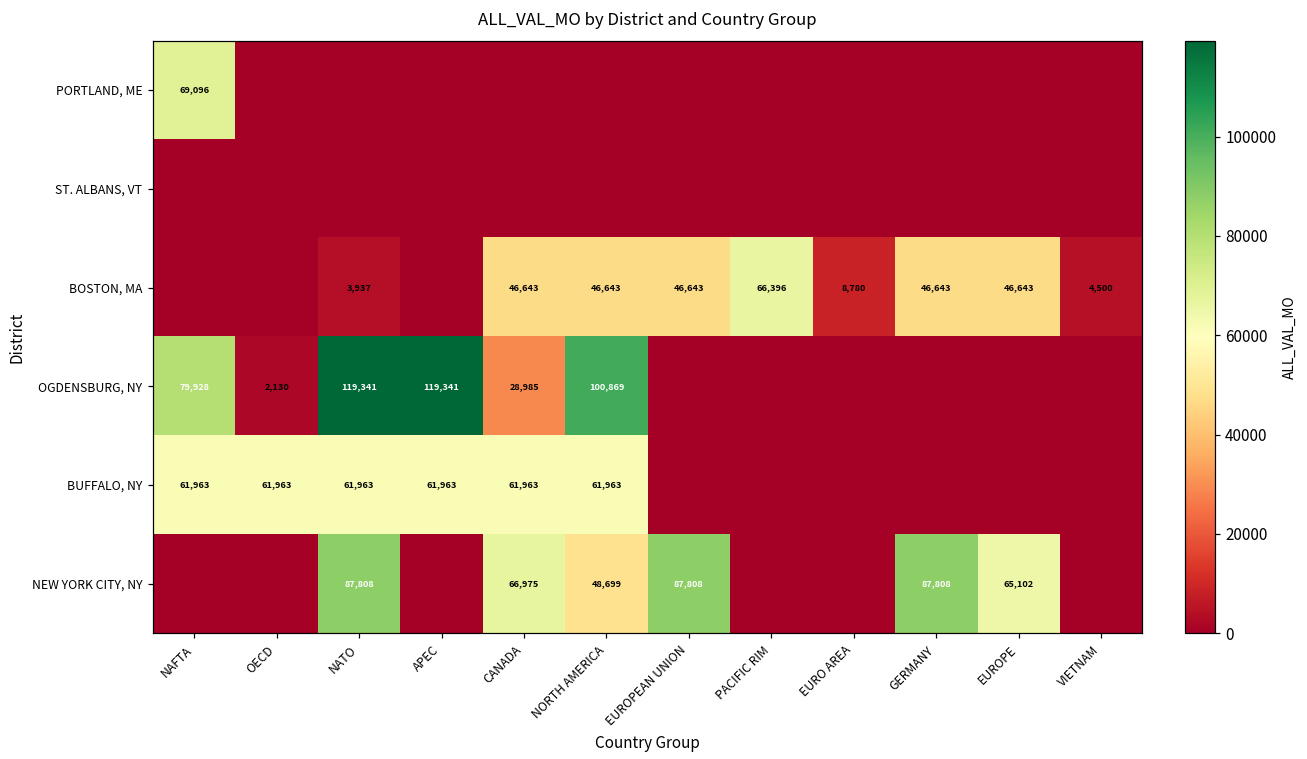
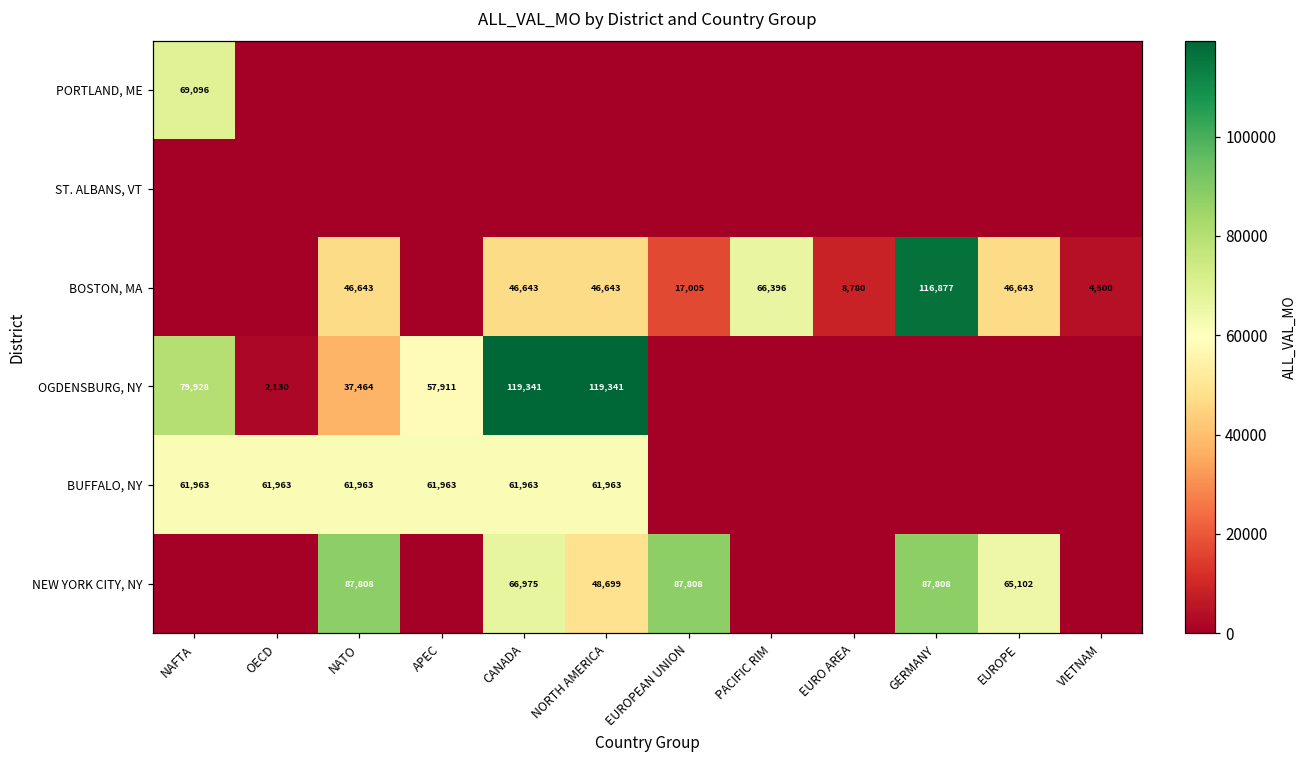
BOSTON, MA, NATO: 3,937 -> 46,643
BOSTON, MA, EUROPEAN UNION: 46,643 -> 17,005
BOSTON, MA, GERMANY: 46,643 -> 116,877
OGDENSBURG, NY, NATO: 119,341 -> 37,464
OGDENSBURG, NY, APEC: 119,341 -> 57,911
OGDENSBURG, NY, CANADA: 28,985 -> 119,341
OGDENSBURG, NY, NORTH AMERICA: 100,869 -> 119,341
